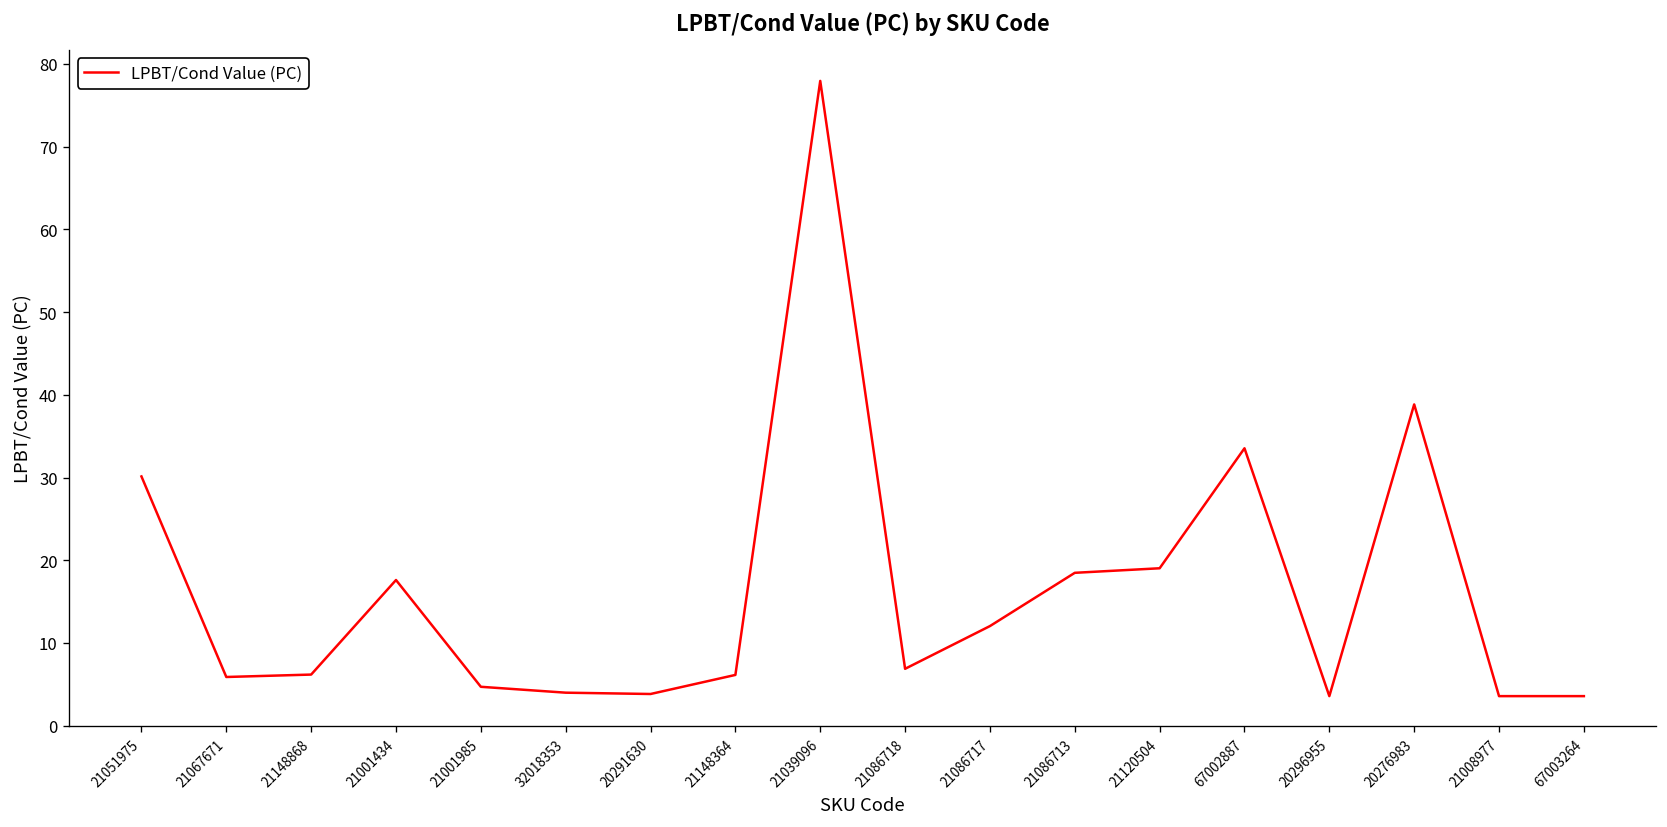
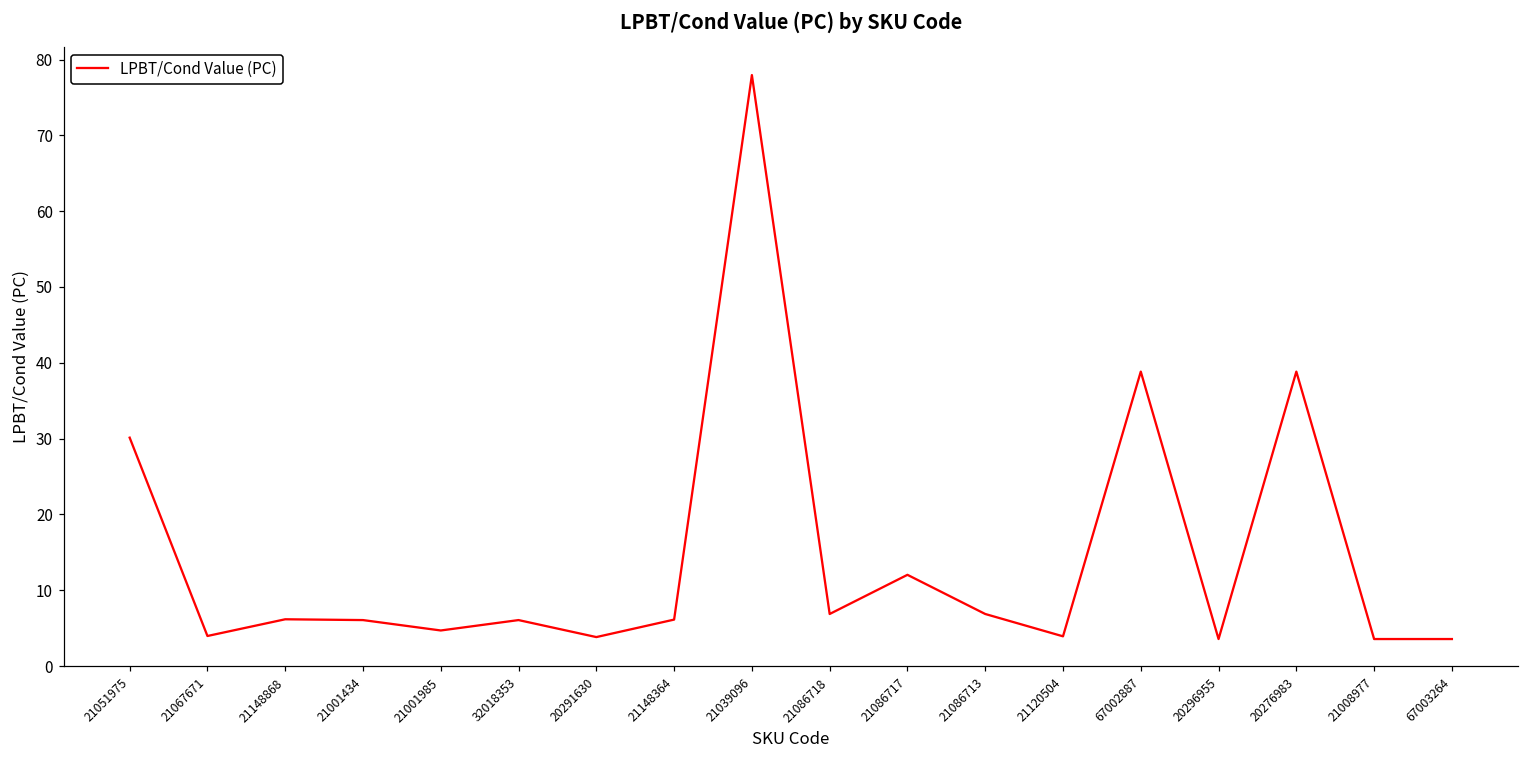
21067671: 6 -> 4
21001434: 18 -> 6
32018353: 4 -> 6
21086713: 18 -> 7
21120504: 19 -> 4
67002887: 34 -> 39
